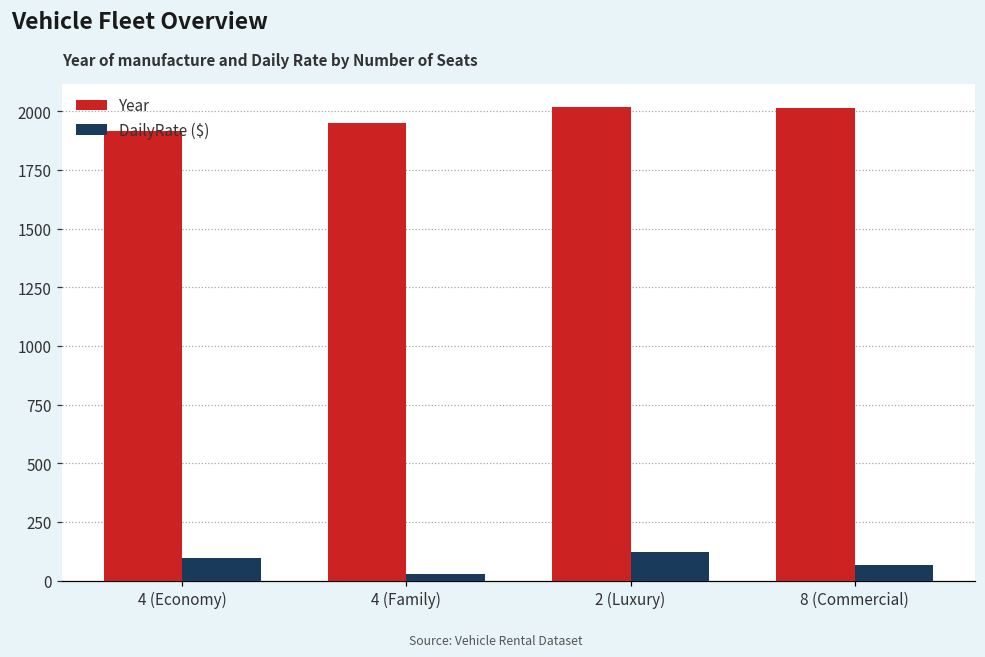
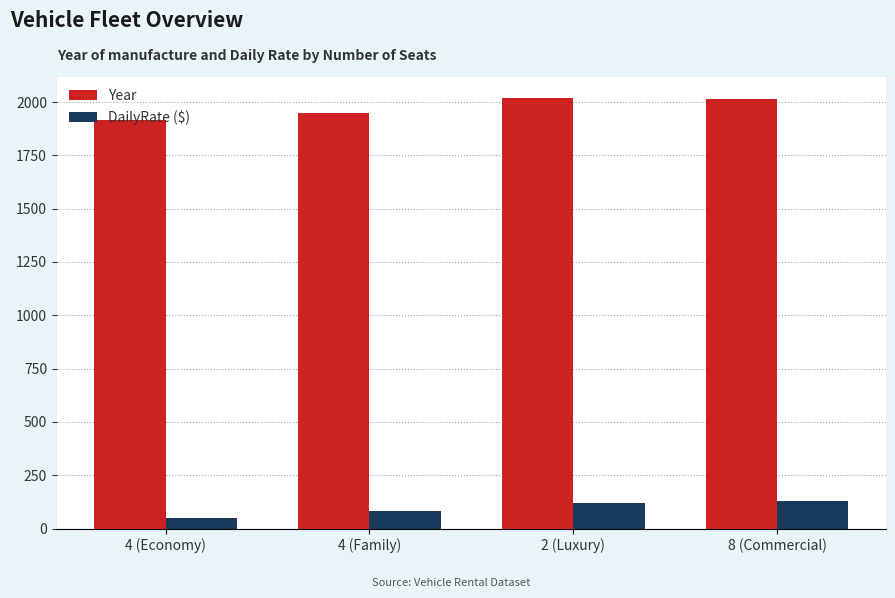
DailyRate ($), 4 (Economy): 100 -> 50
DailyRate ($), 4 (Family): 30 -> 80
DailyRate ($), 8 (Commercial): 70 -> 130
